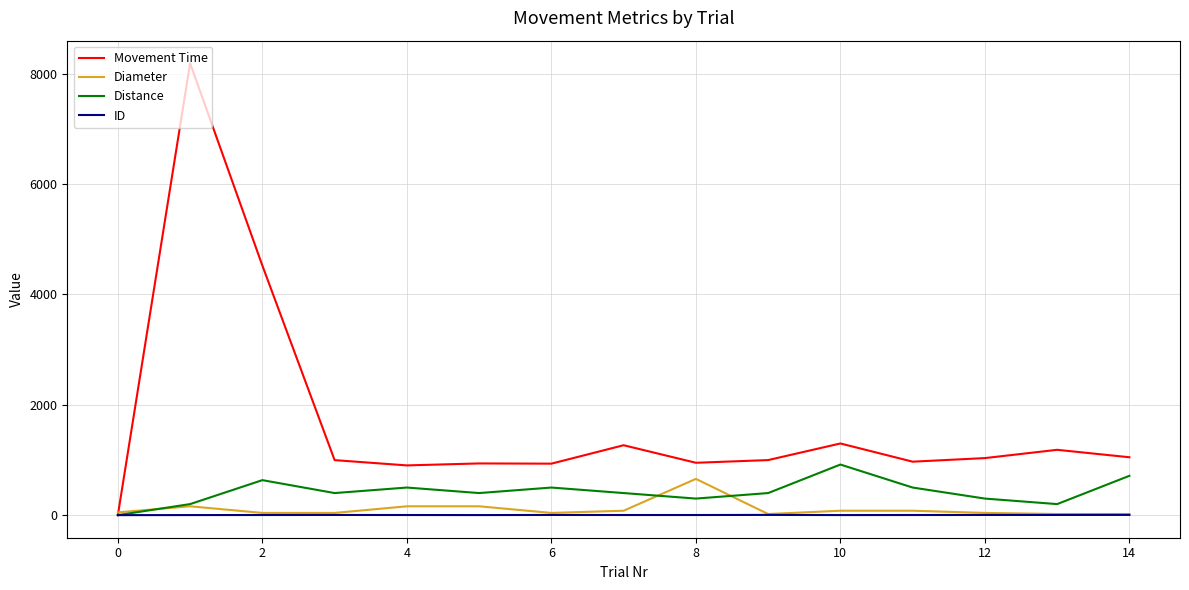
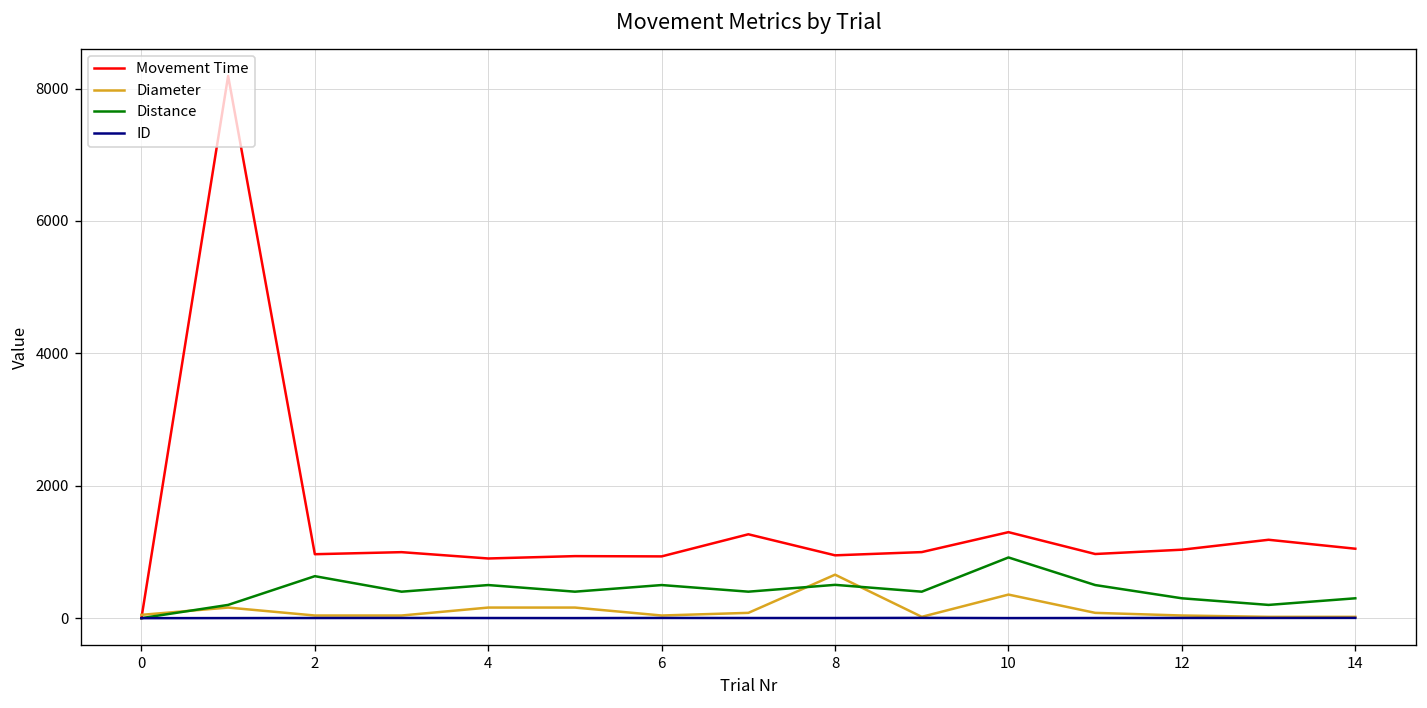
Movement Time, 2: 4500 -> 1000
Distance, 8: 300 -> 500
Diameter, 10: 100 -> 400
Distance, 14: 700 -> 300
